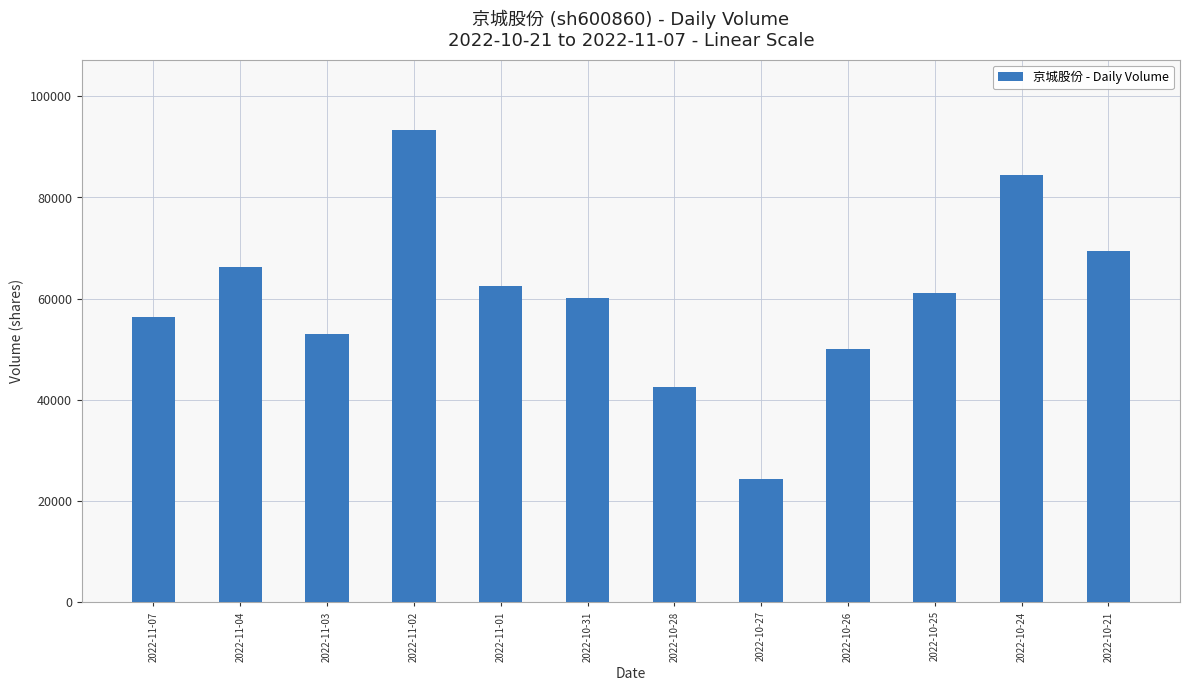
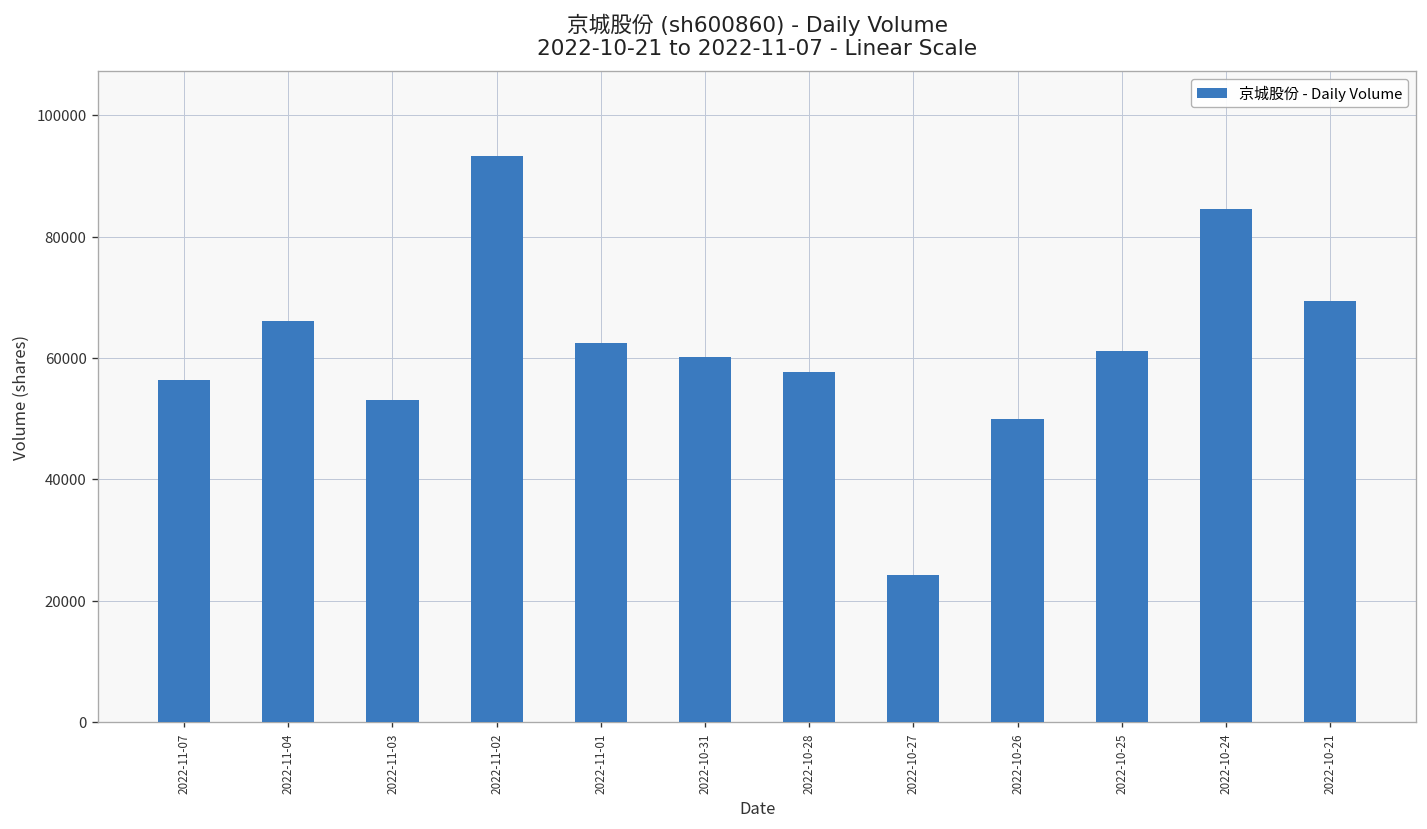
2022-10-28: 43000 -> 58000
